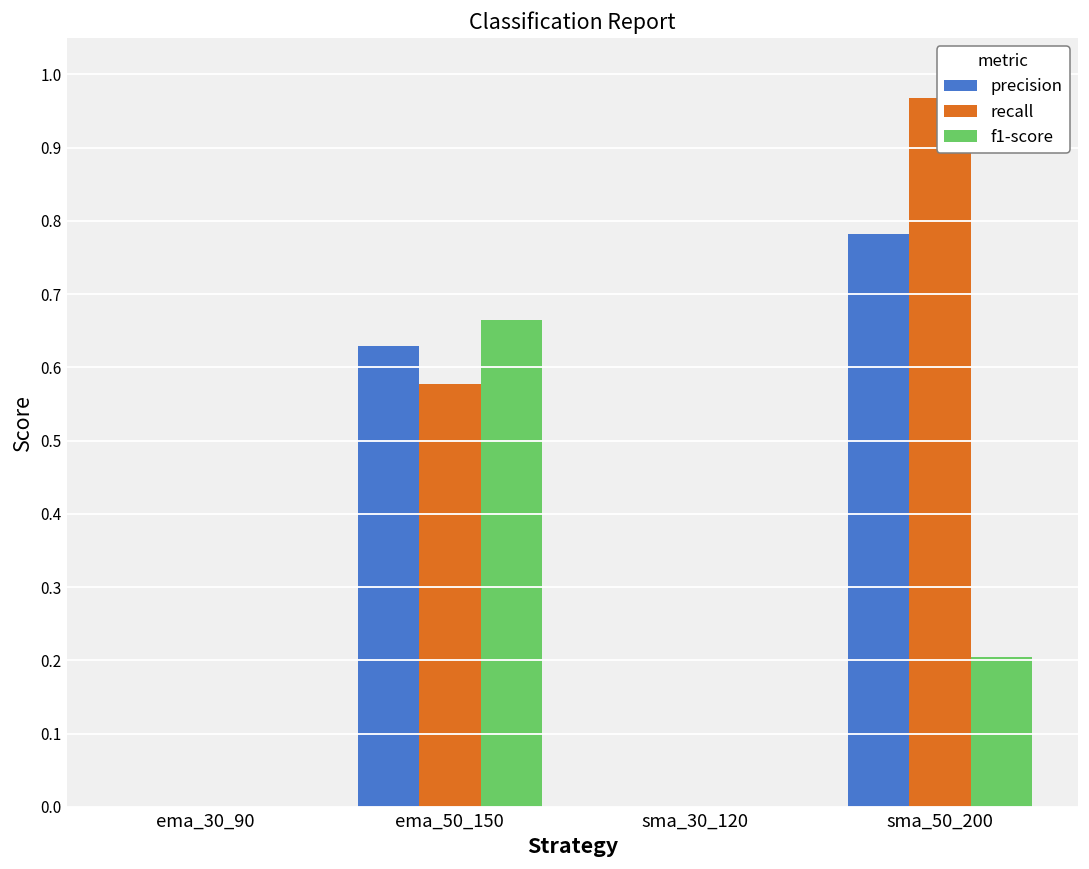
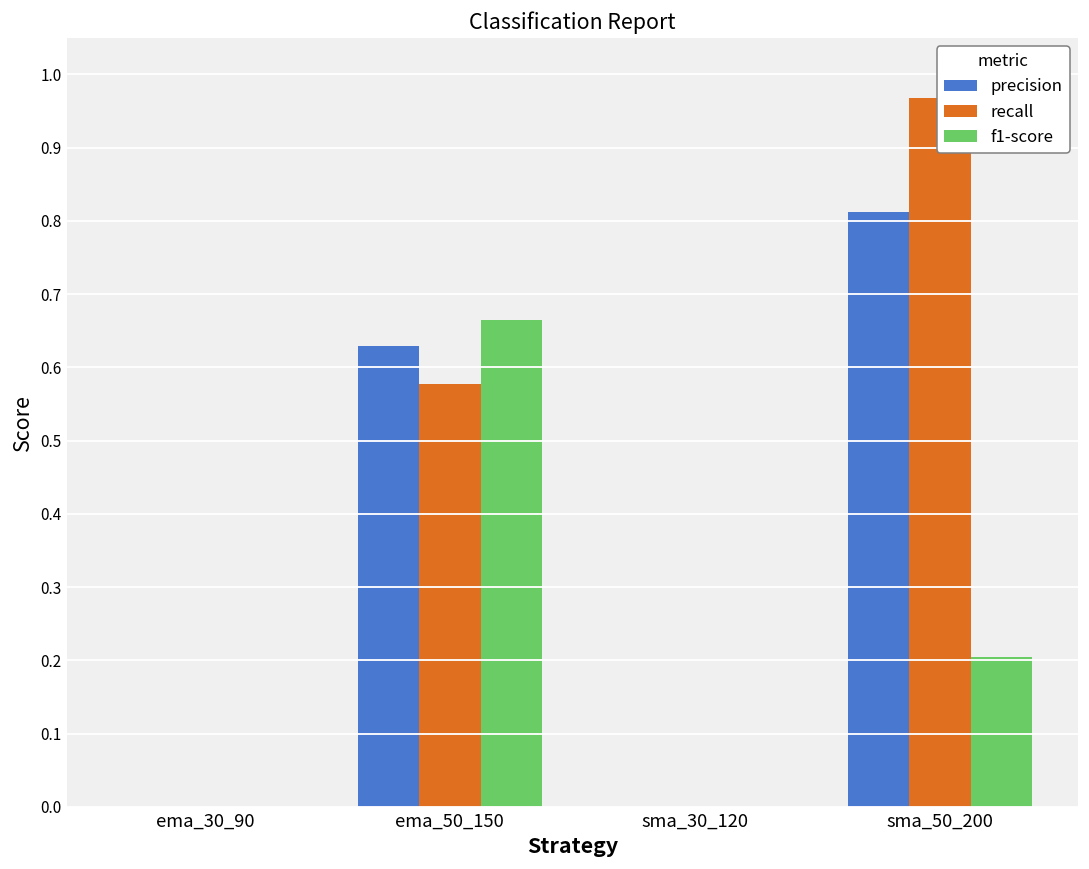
precision, sma_50_200: 0.78 -> 0.81
